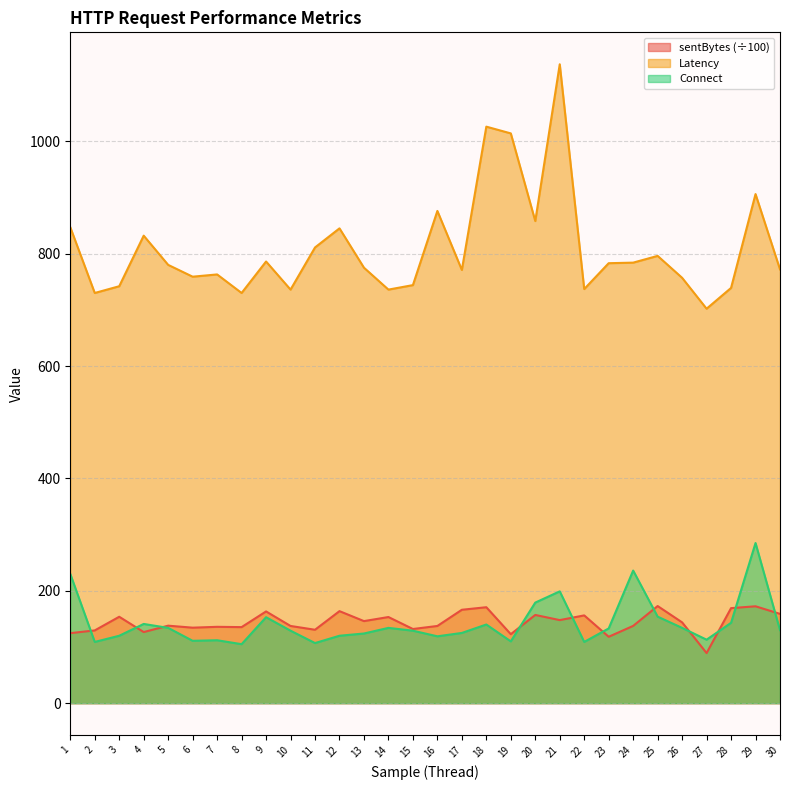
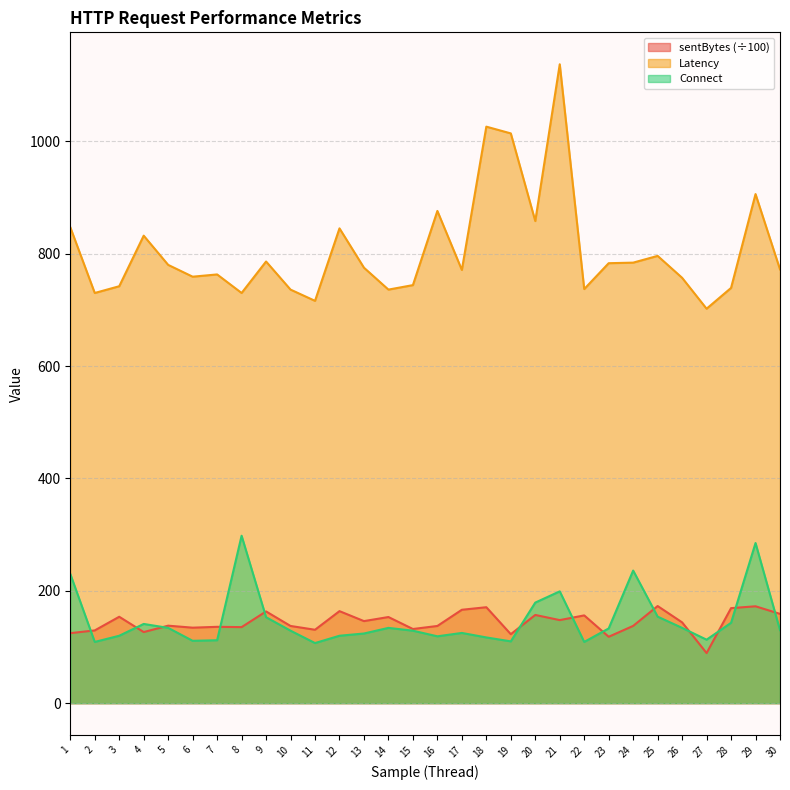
Connect, 8: 110 -> 300
Latency, 11: 810 -> 720
Connect, 18: 140 -> 120
